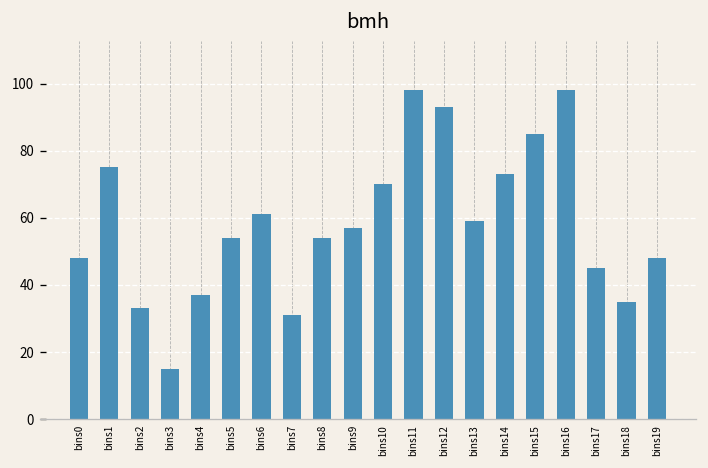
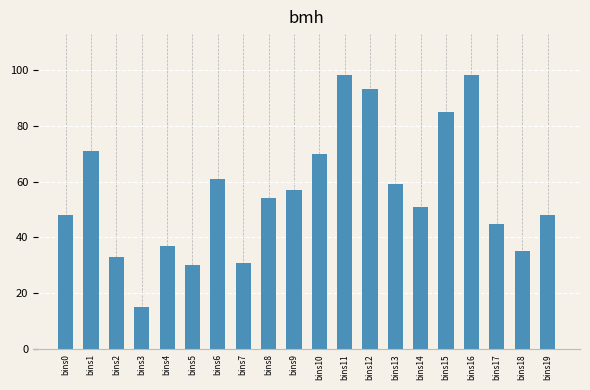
bins1: 75 -> 71
bins5: 54 -> 30
bins14: 73 -> 51
